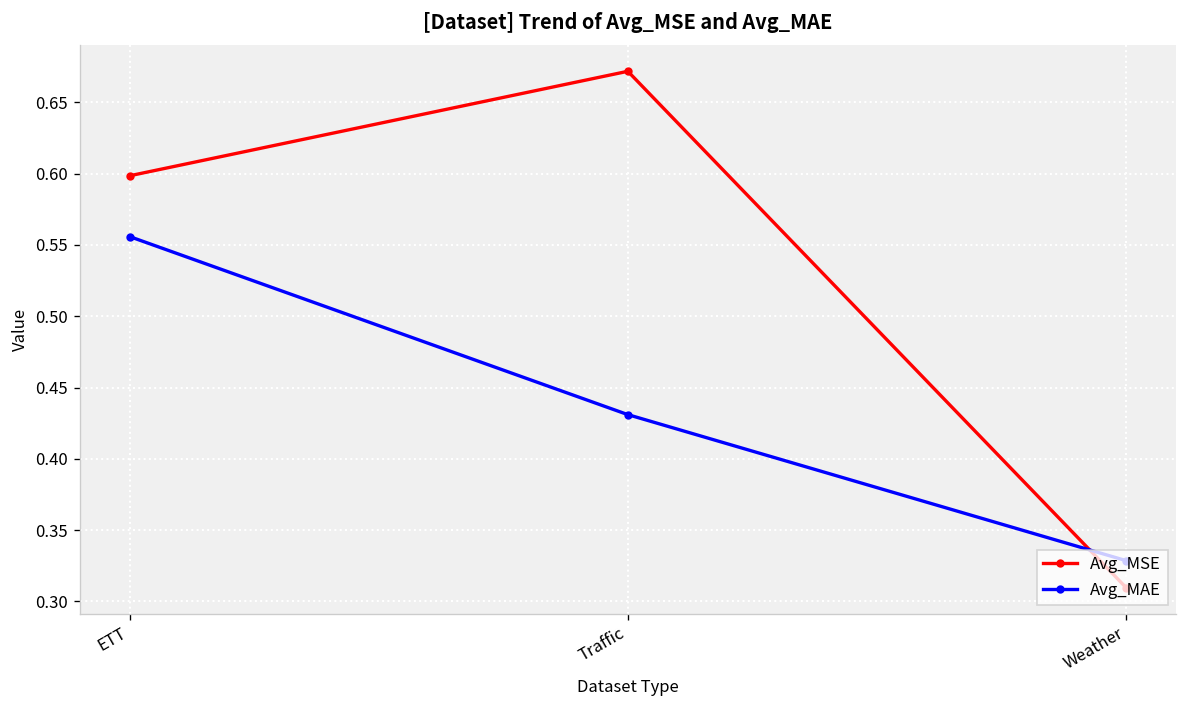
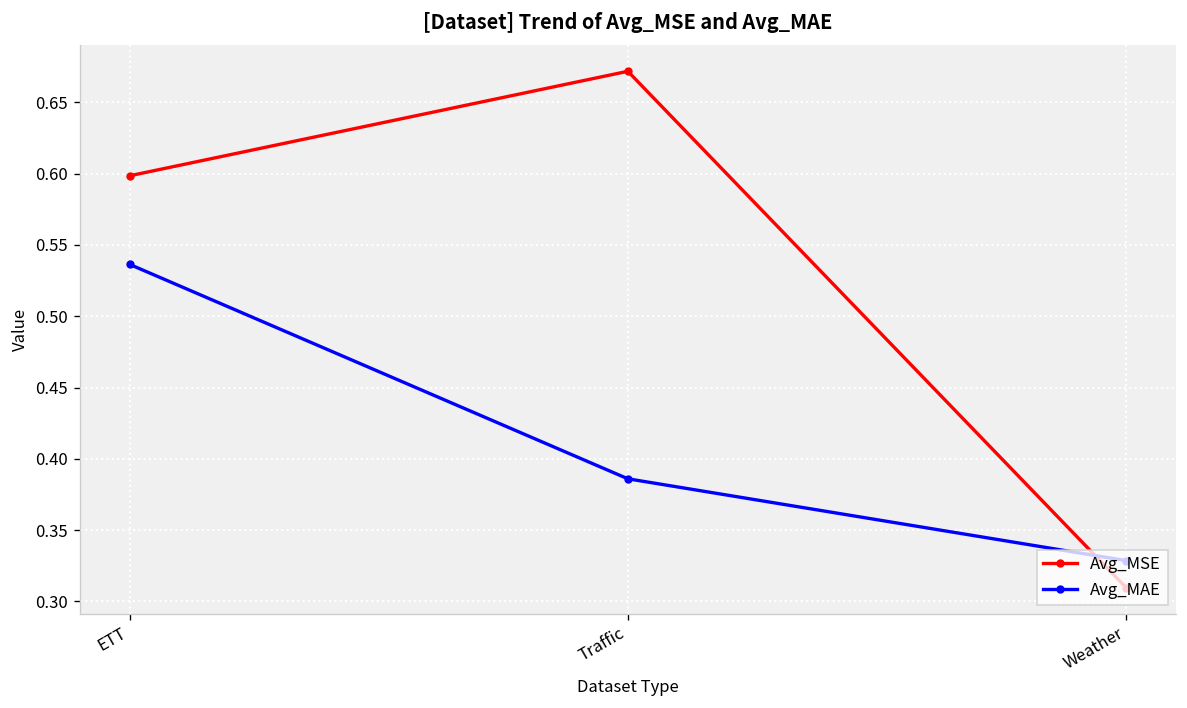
Avg_MAE, ETT: 0.556 -> 0.536
Avg_MAE, Traffic: 0.431 -> 0.386
